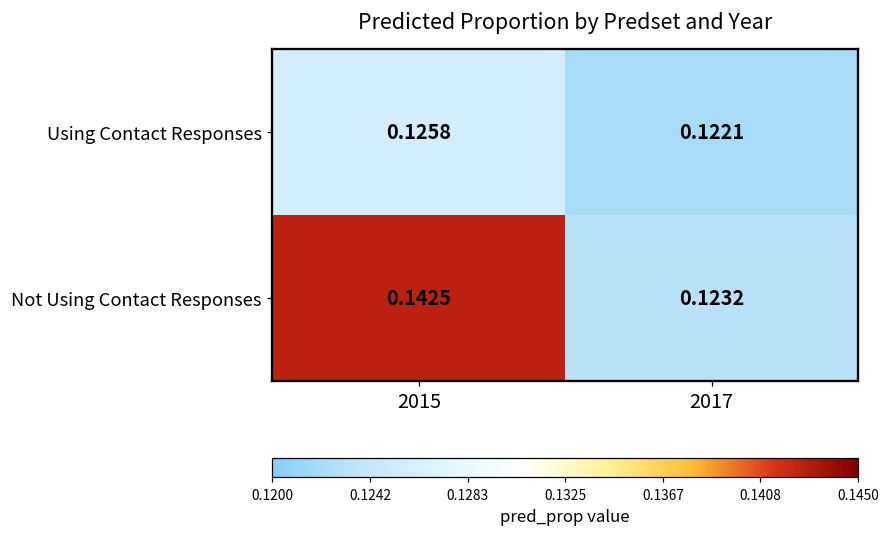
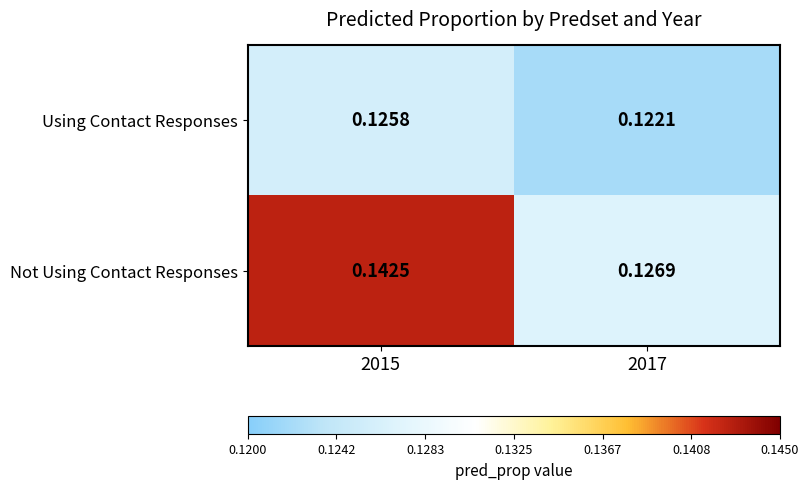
Not Using Contact Responses, 2017: 0.1232 -> 0.1269
